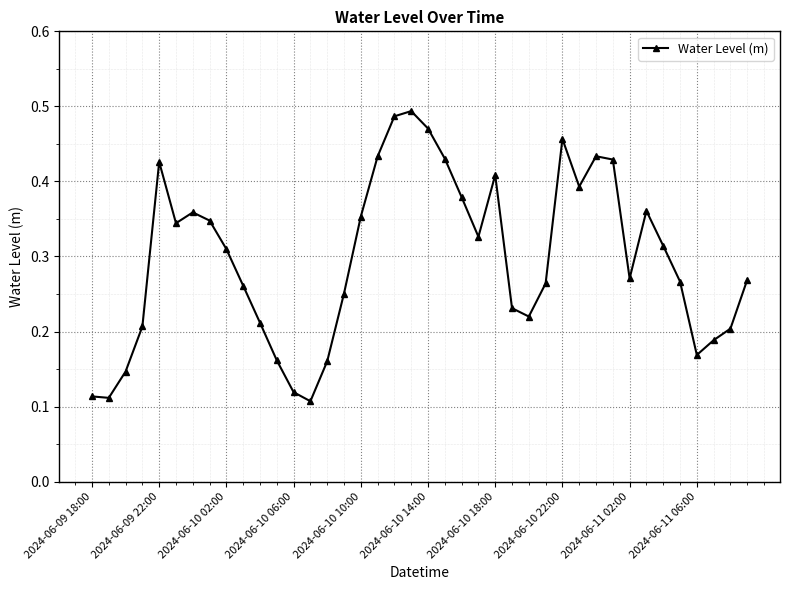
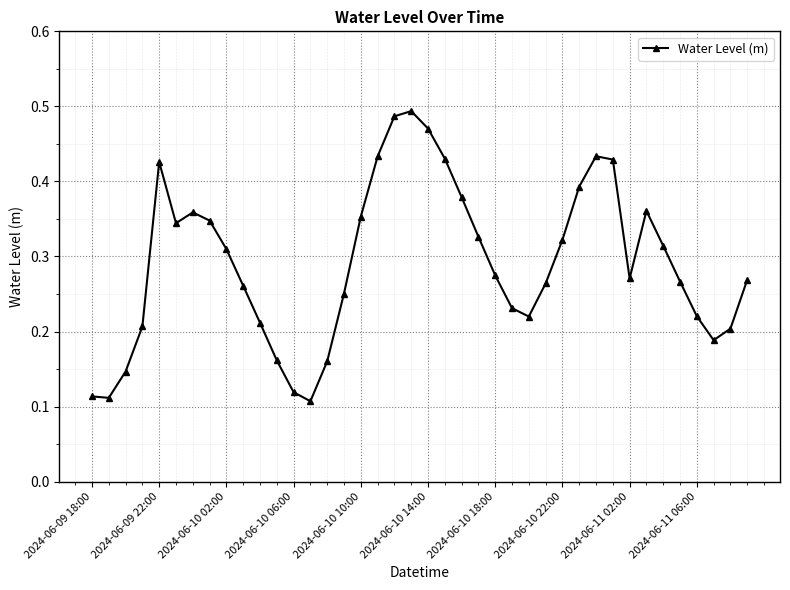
2024-06-10 18:00: 0.41 -> 0.27
2024-06-10 22:00: 0.46 -> 0.32
2024-06-11 06:00: 0.17 -> 0.22
